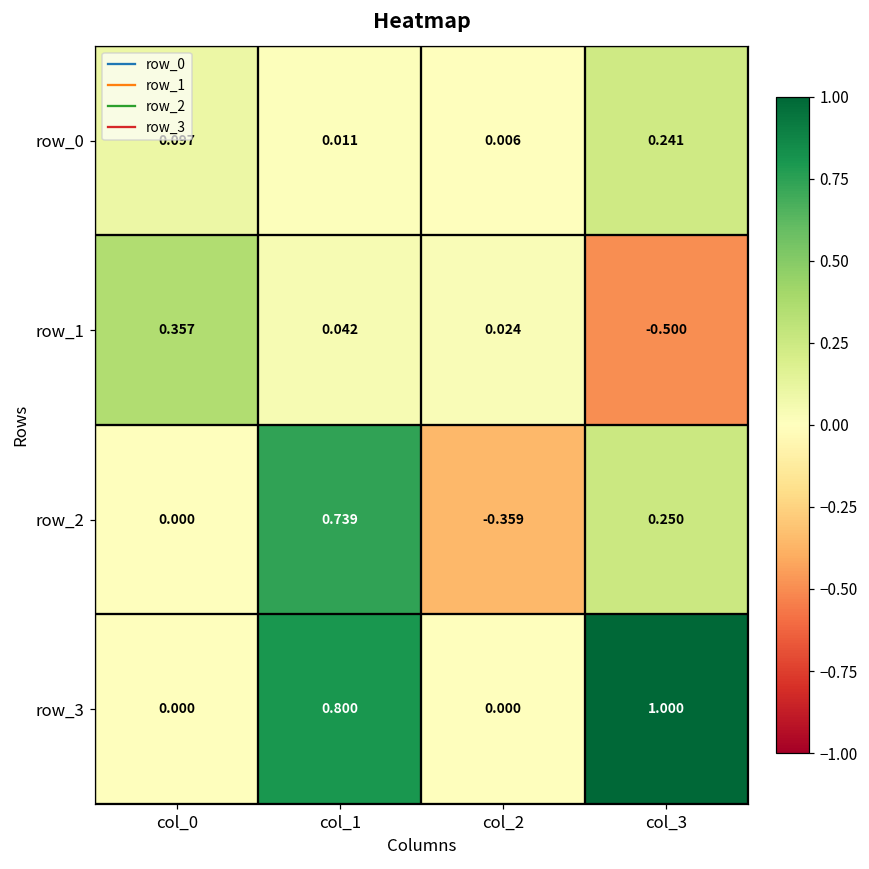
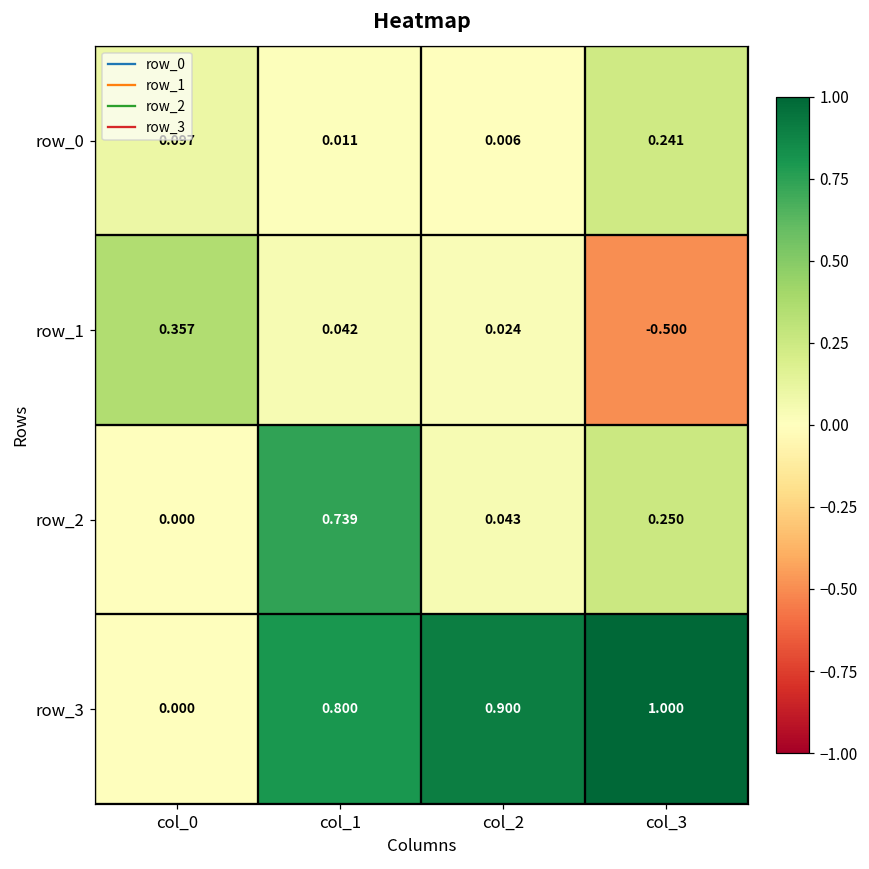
row_2, col_2: -0.359 -> 0.043
row_3, col_2: 0.000 -> 0.900
